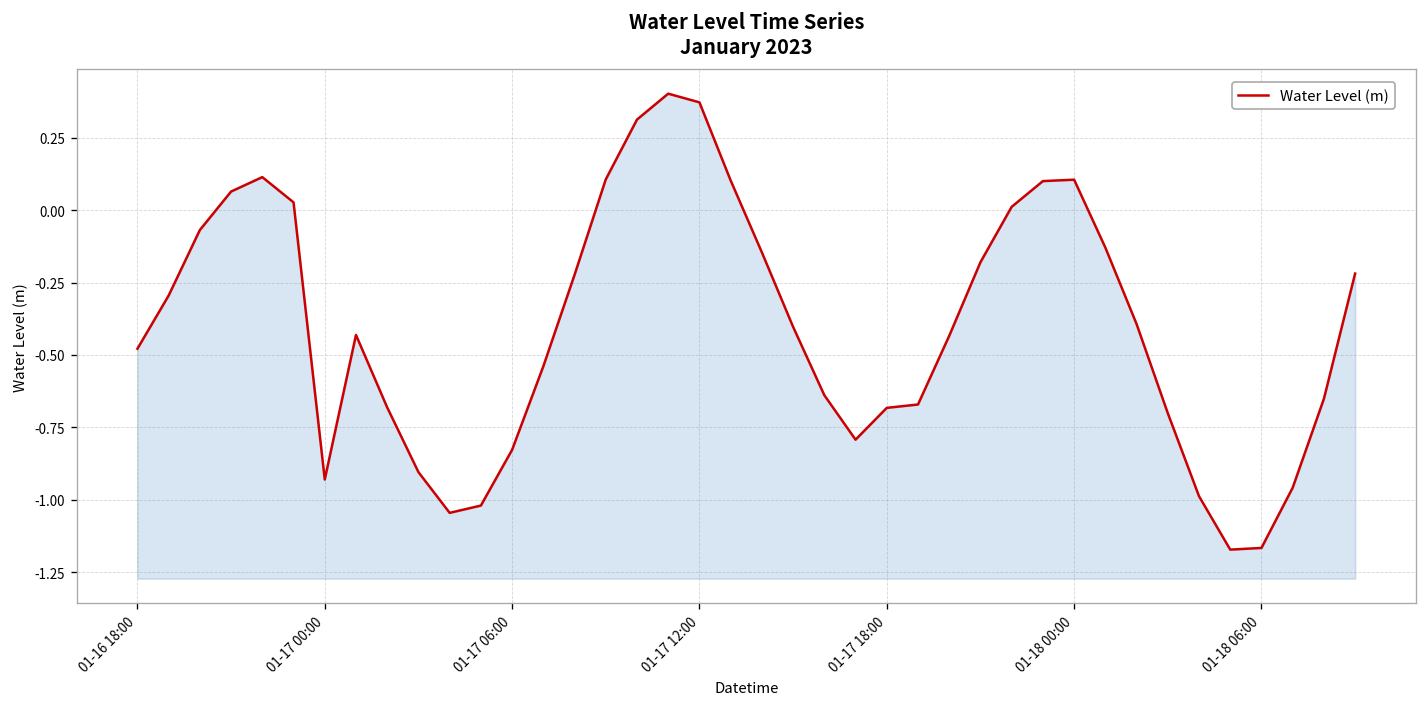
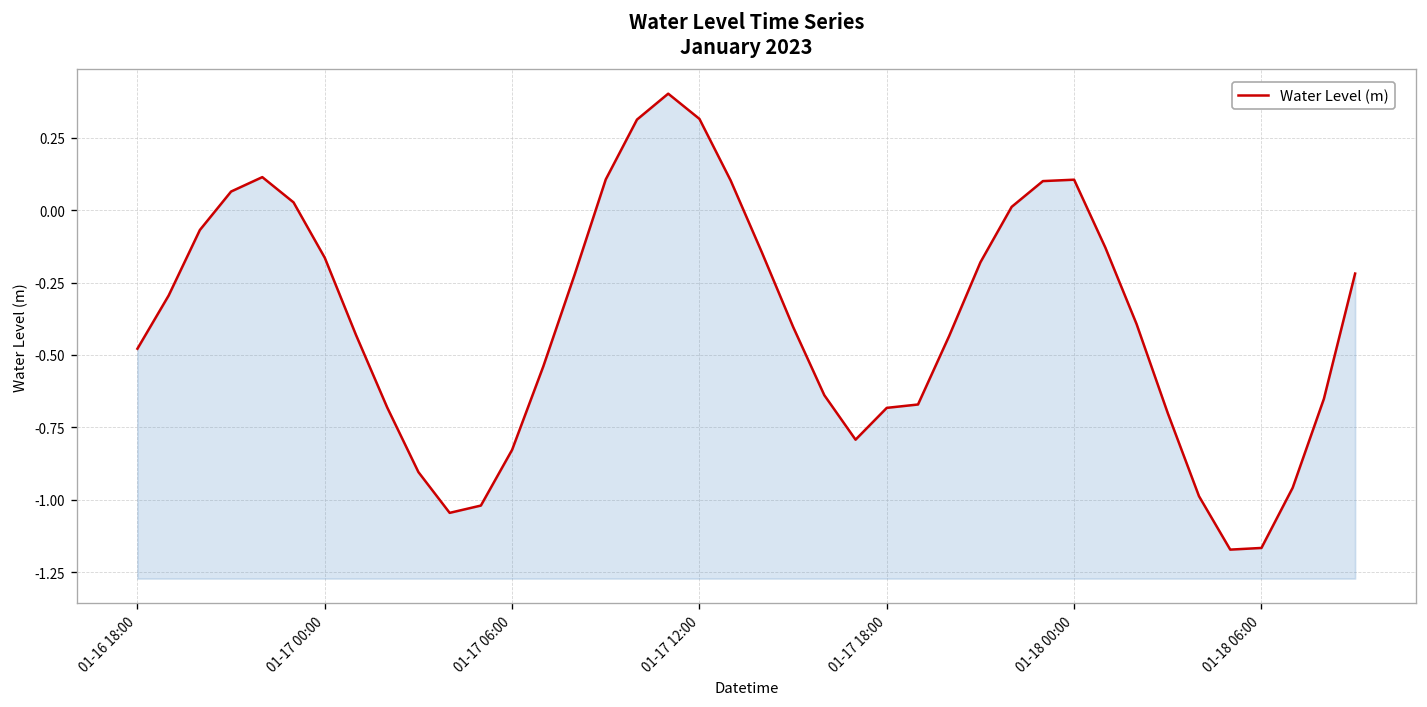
01-17 00:00: -0.93 -> -0.16
01-17 12:00: 0.37 -> 0.31
